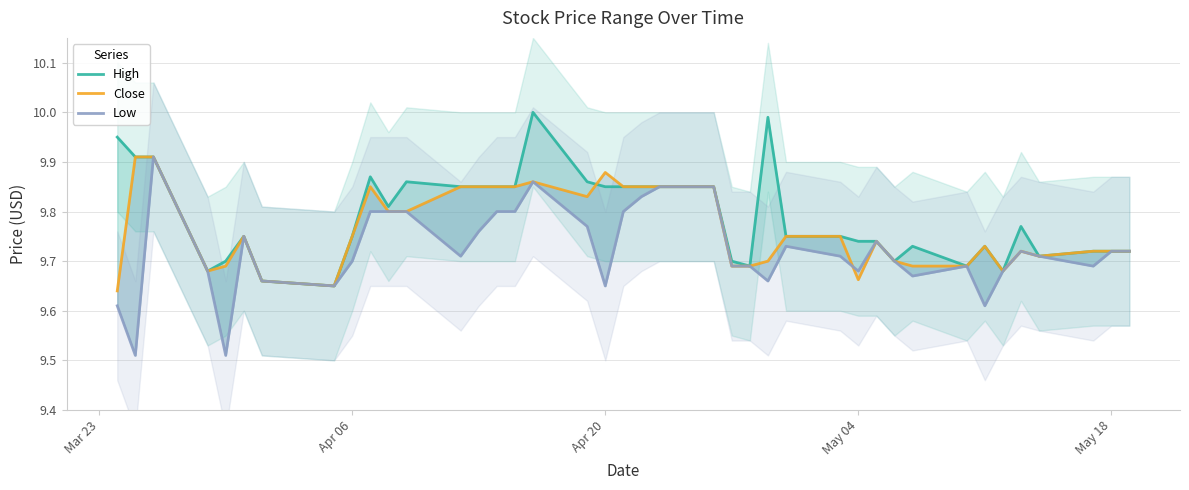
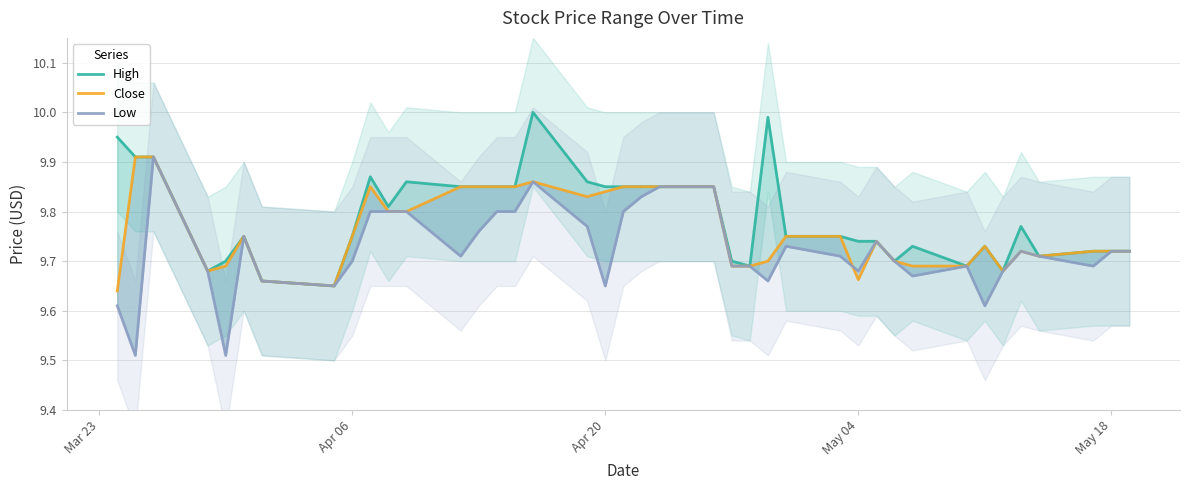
Close, Apr 20: 9.88 -> 9.84
